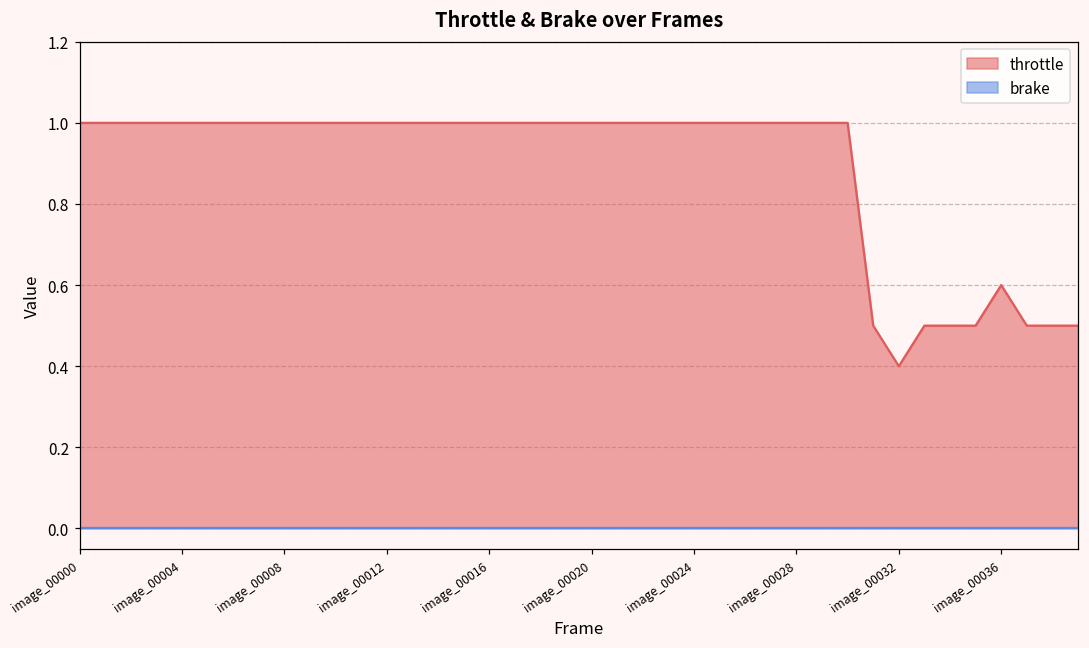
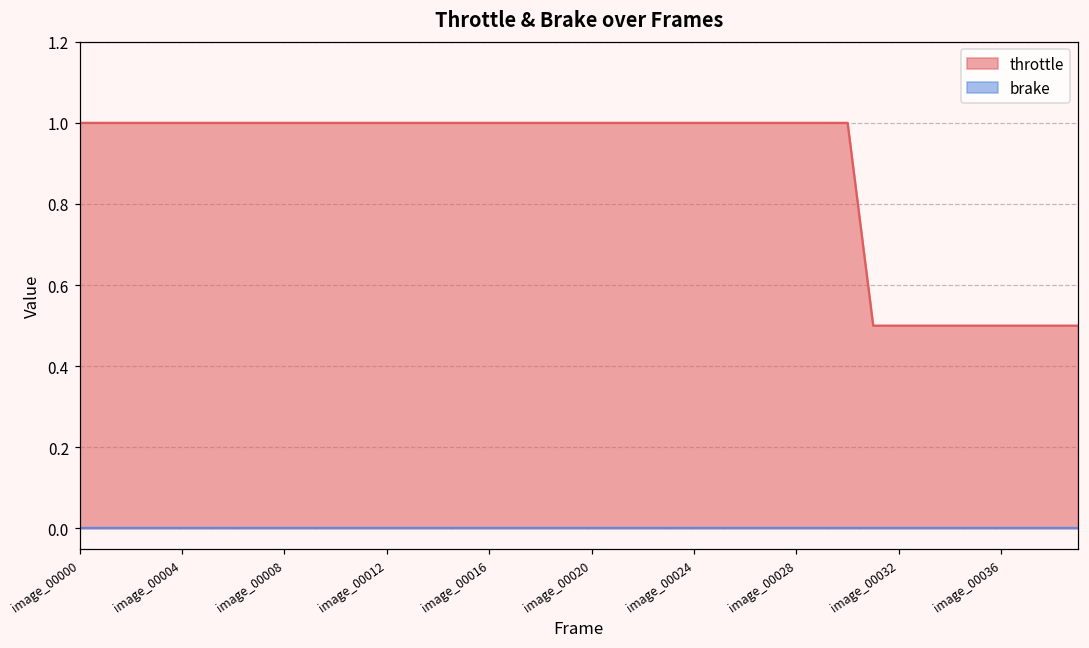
throttle, image_00032: 0.4 -> 0.5
throttle, image_00036: 0.6 -> 0.5
